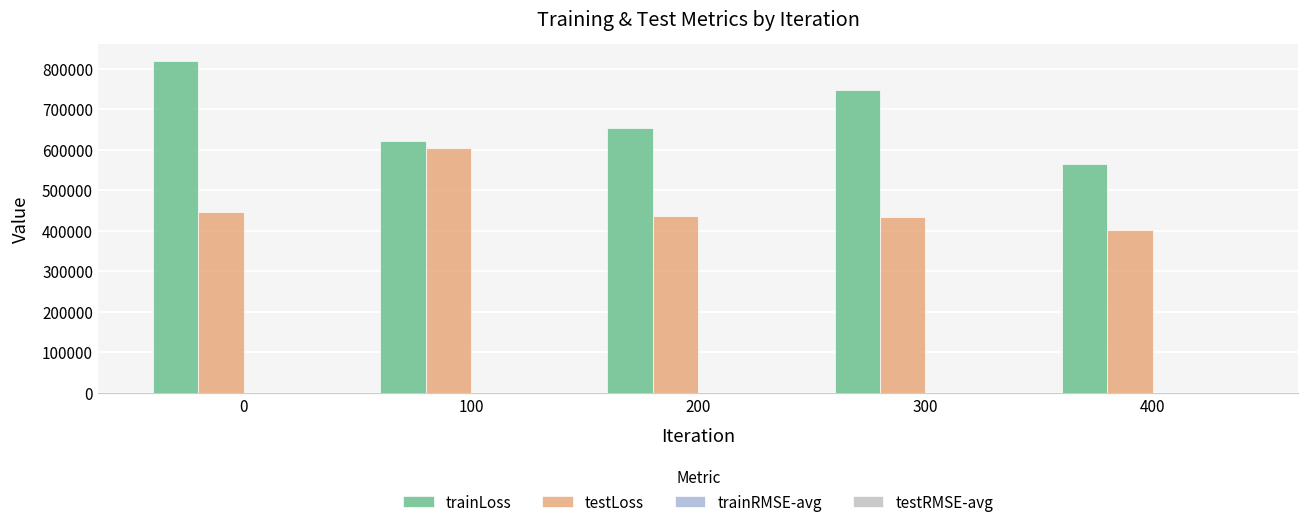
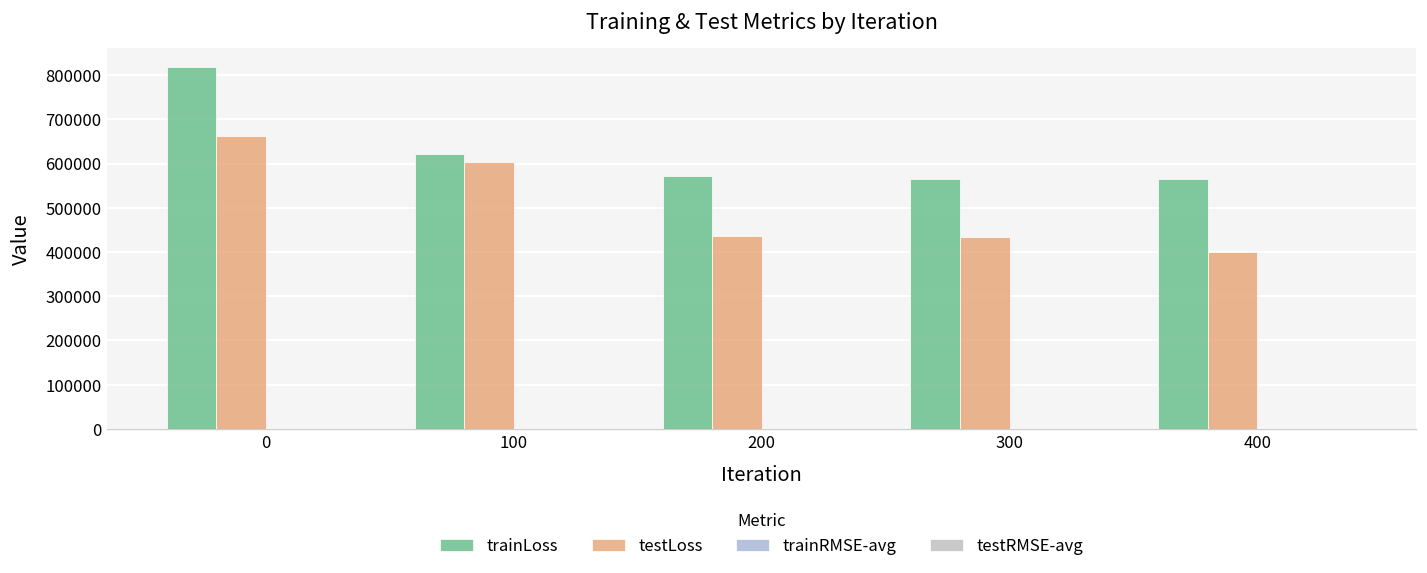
testLoss, 0: 450000 -> 660000
trainLoss, 200: 650000 -> 570000
trainLoss, 300: 750000 -> 570000
